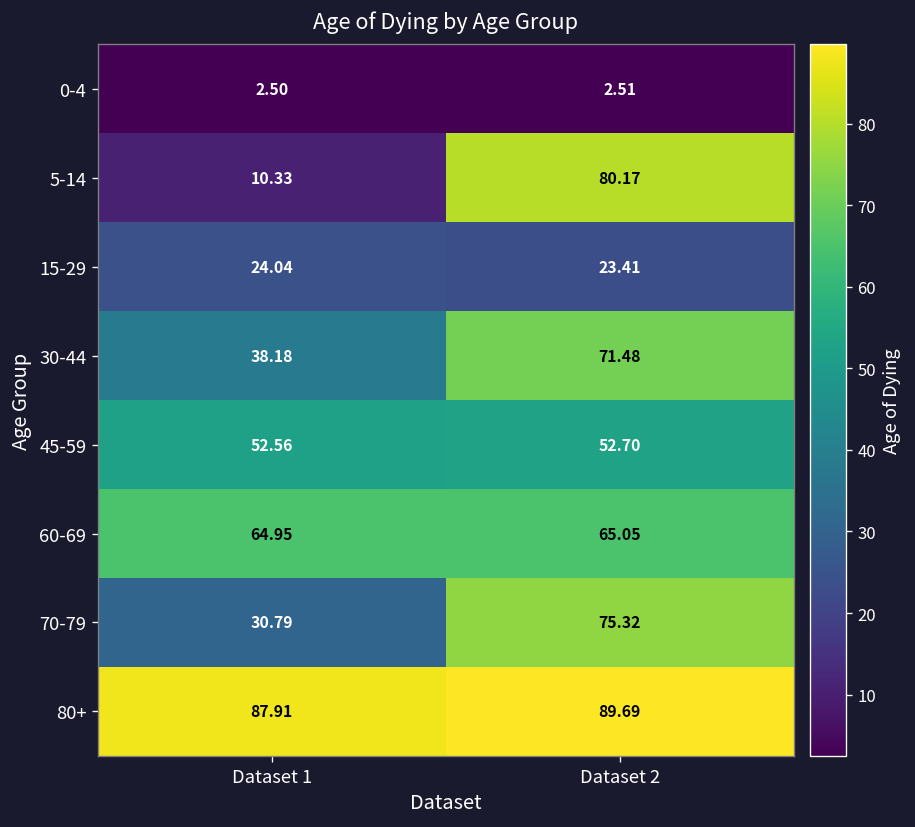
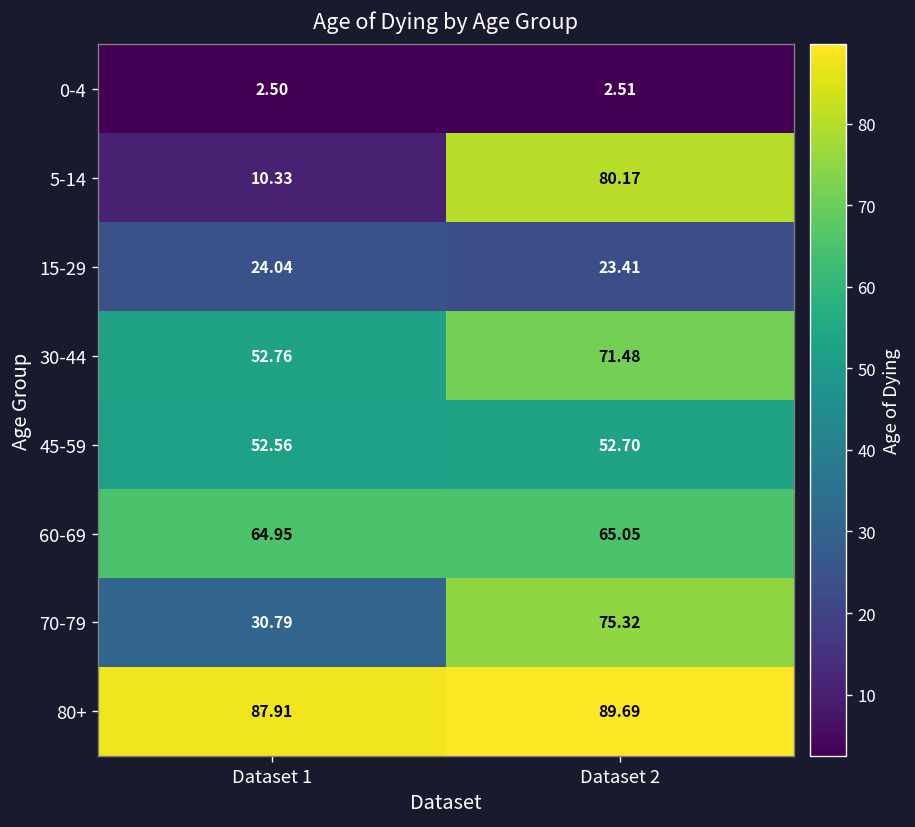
30-44, Dataset 1: 38.18 -> 52.76
